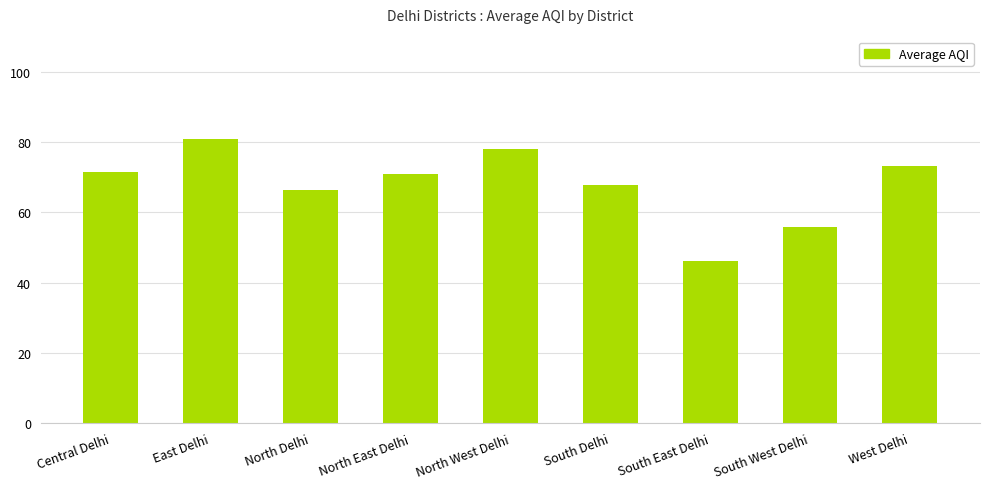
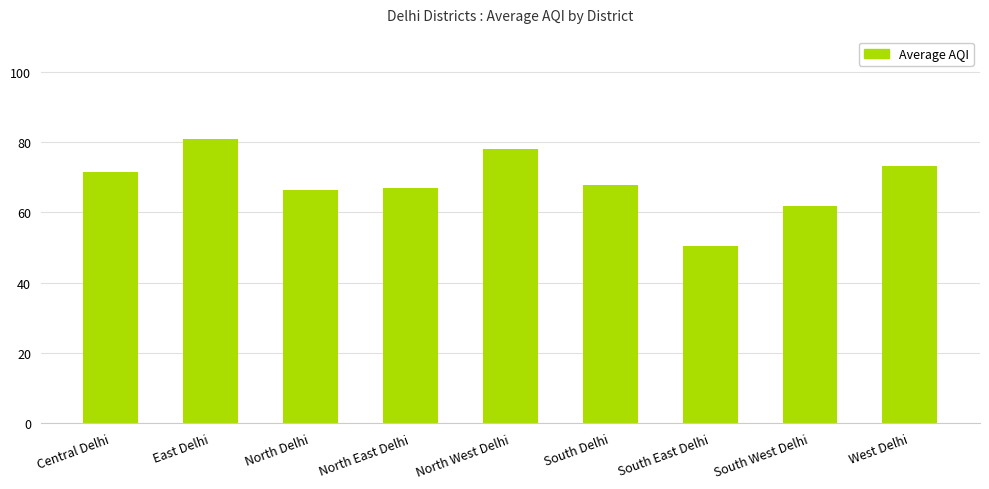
North East Delhi: 71 -> 67
South East Delhi: 46 -> 50
South West Delhi: 56 -> 62
